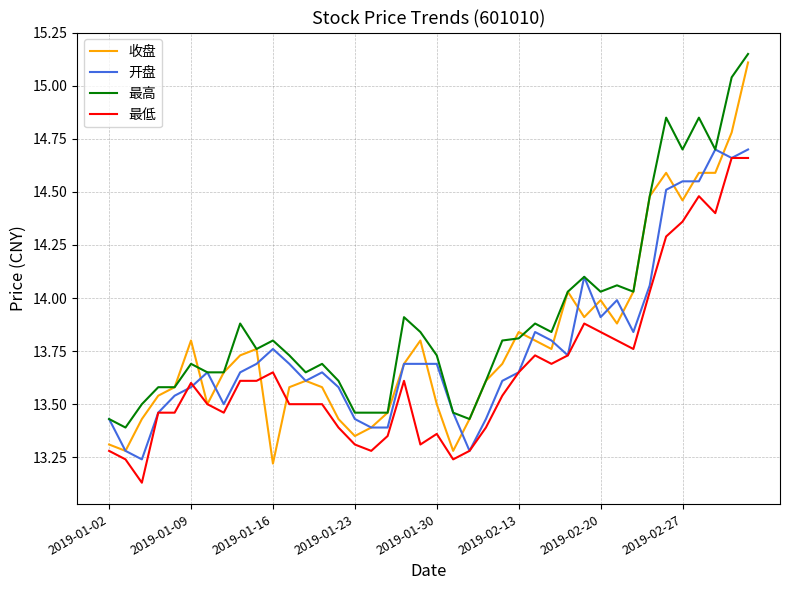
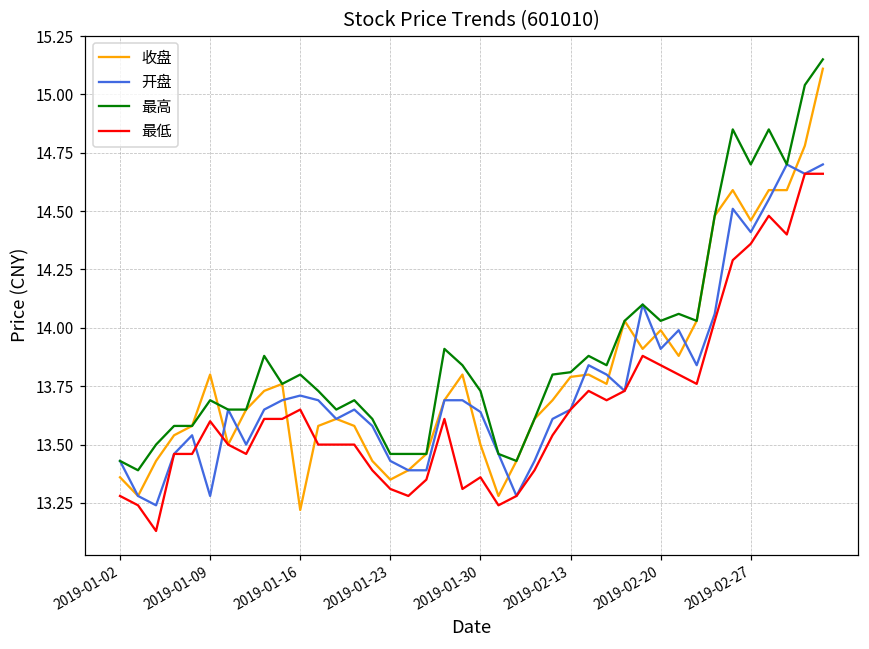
收盘, 2019-01-02: 13.31 -> 13.36
开盘, 2019-01-09: 13.58 -> 13.28
开盘, 2019-01-16: 13.76 -> 13.71
开盘, 2019-01-30: 13.69 -> 13.64
收盘, 2019-02-13: 13.84 -> 13.79
开盘, 2019-02-27: 14.55 -> 14.41
